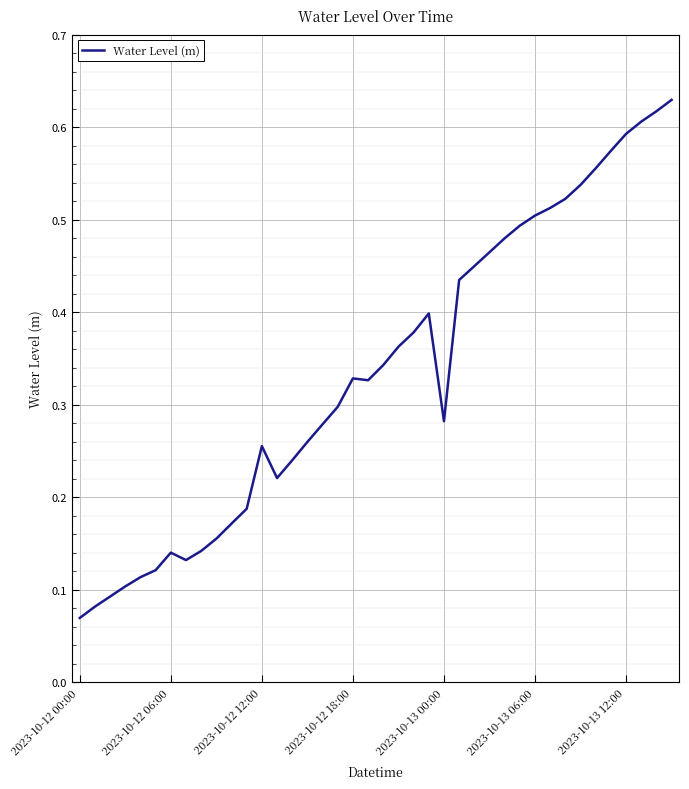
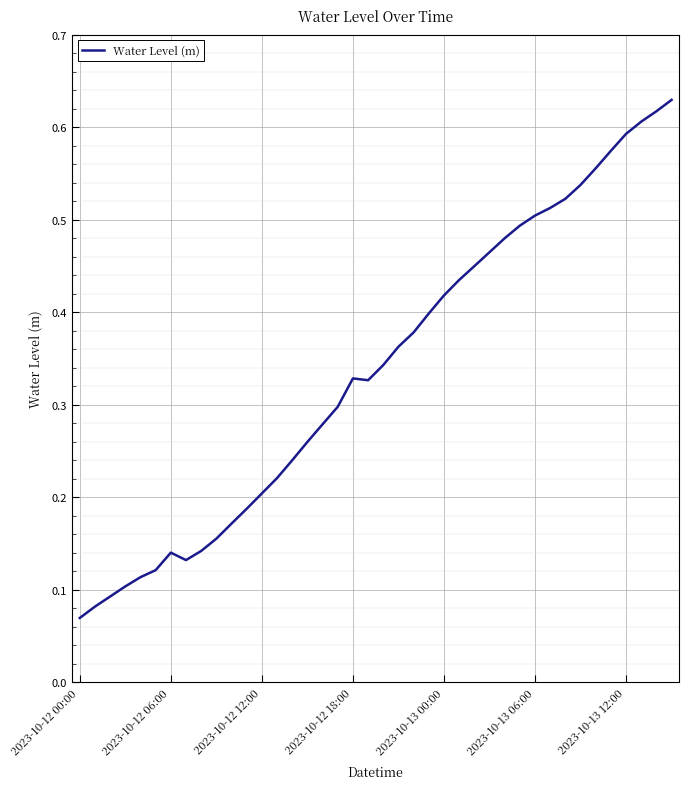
2023-10-12 12:00: 0.26 -> 0.20
2023-10-13 00:00: 0.28 -> 0.42
